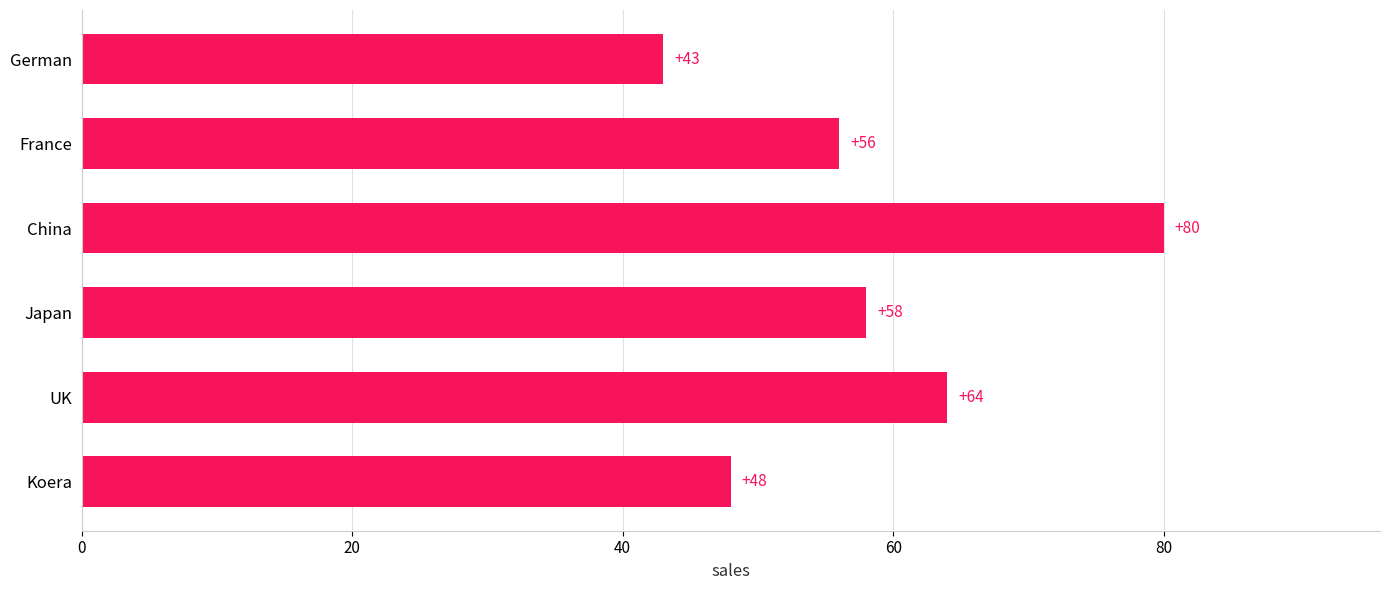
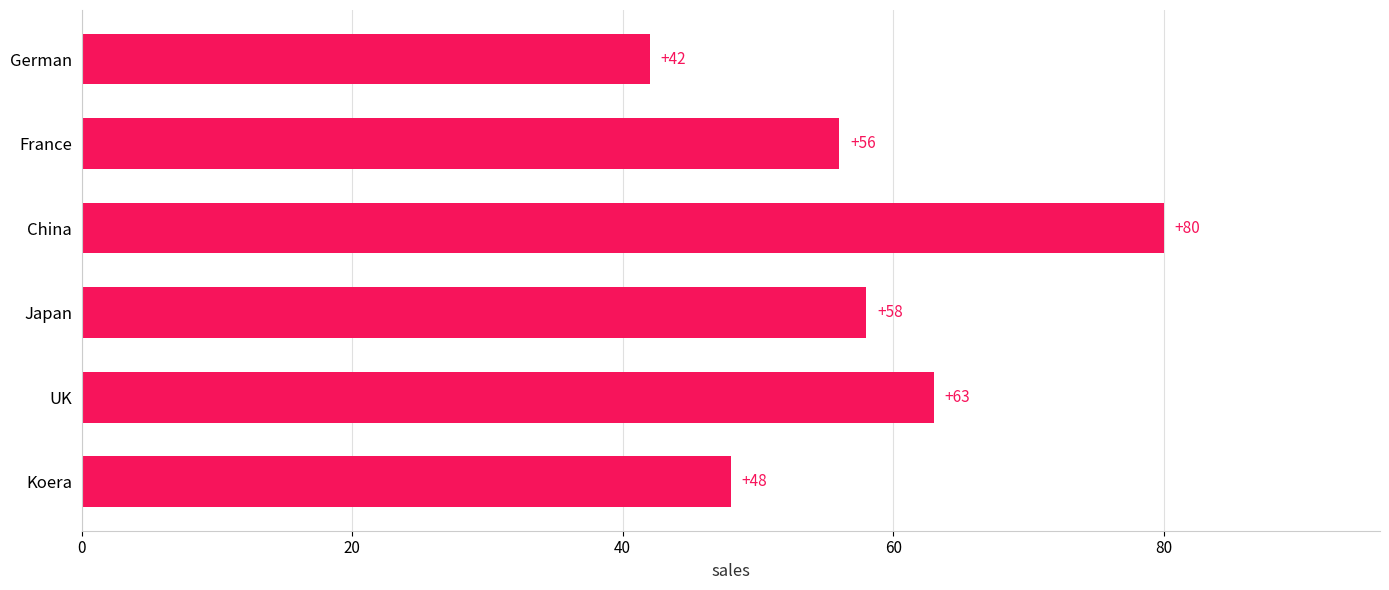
German: +43 -> +42
UK: +64 -> +63
